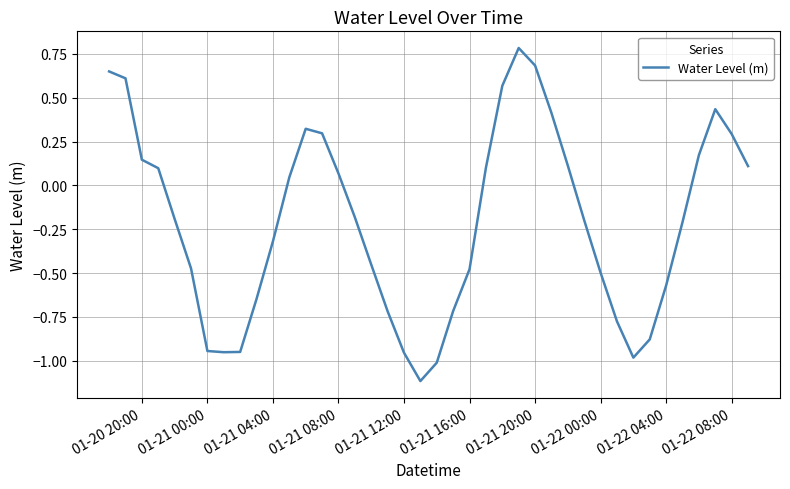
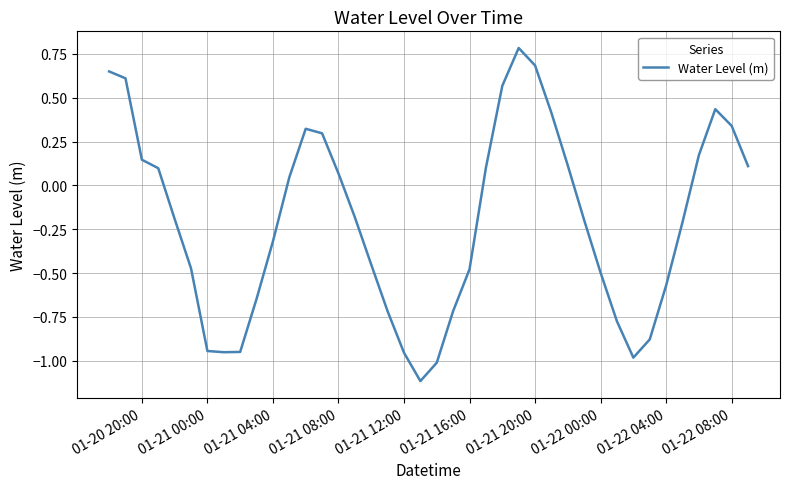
01-22 08:00: 0.29 -> 0.34
